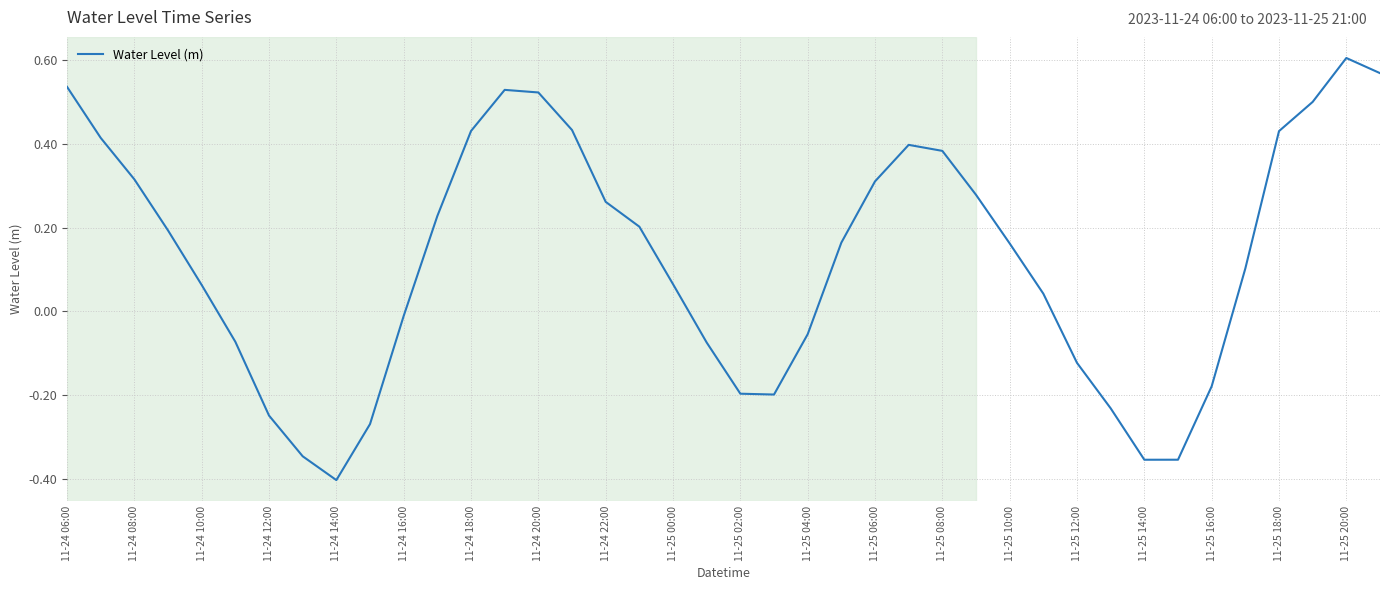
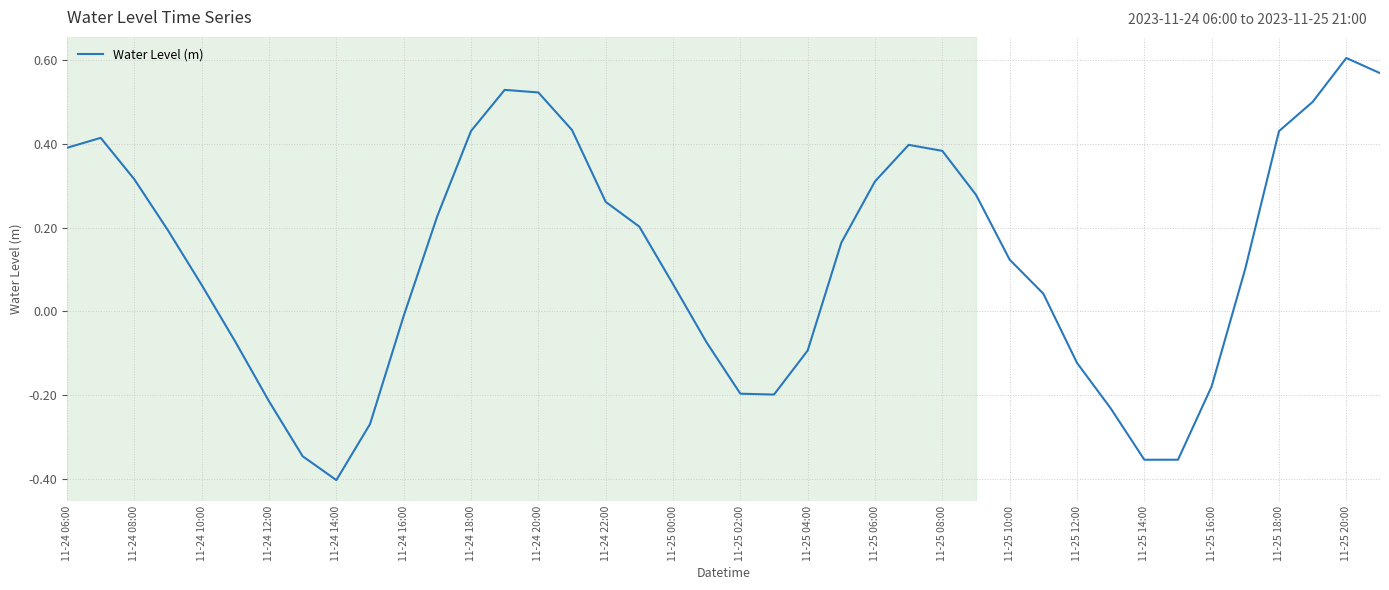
11-24 06:00: 0.54 -> 0.39
11-24 12:00: -0.25 -> -0.22
11-25 04:00: -0.05 -> -0.09
11-25 10:00: 0.16 -> 0.12
